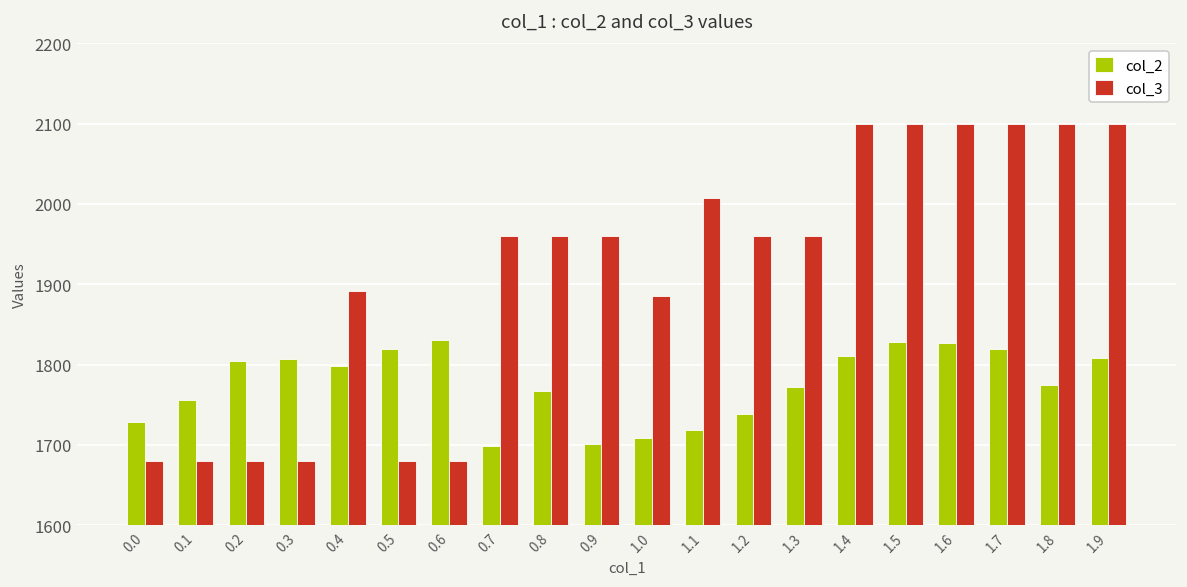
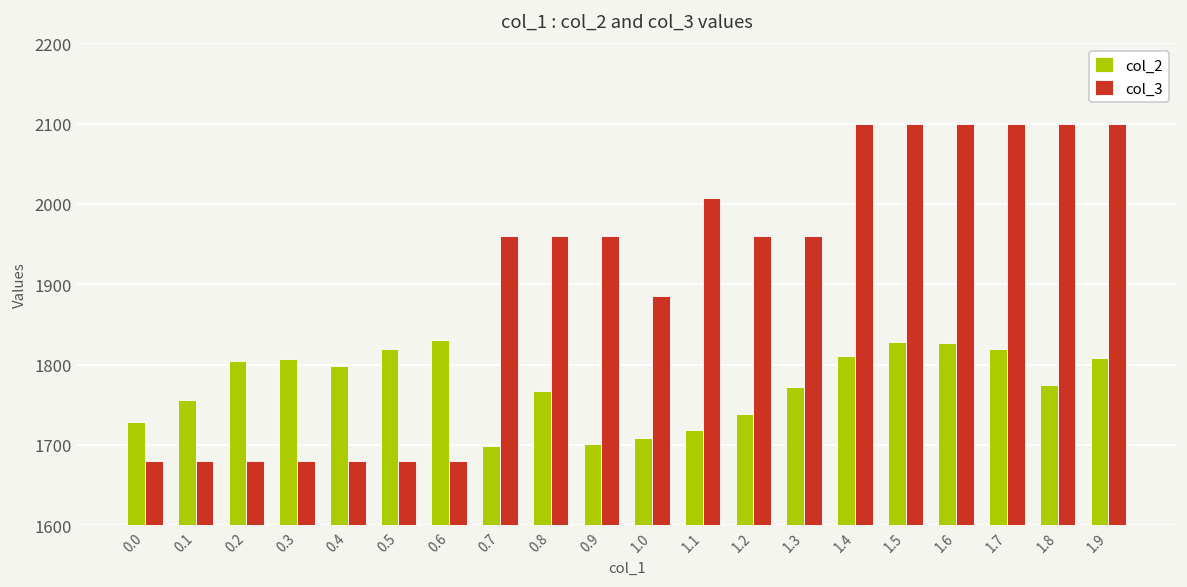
col_3, 0.4: 1890 -> 1680
